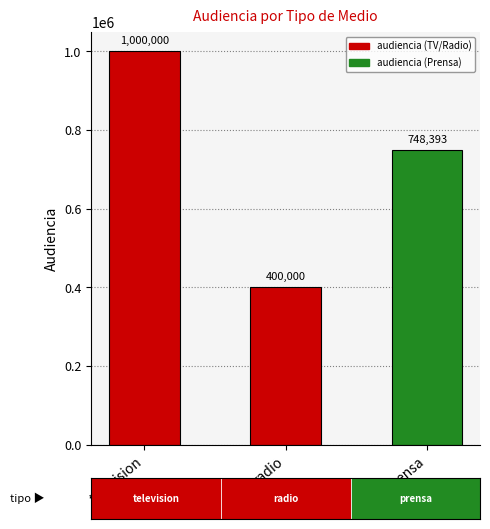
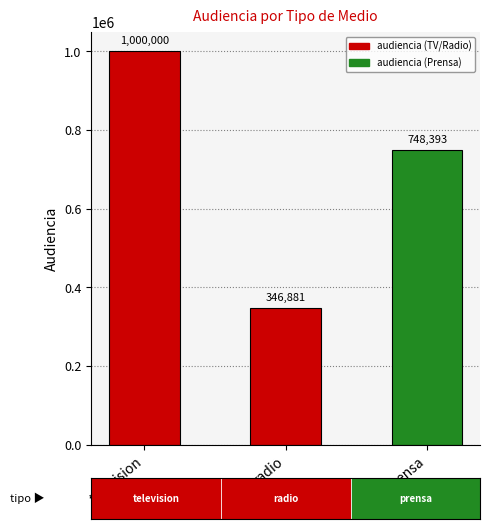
radio: 400,000 -> 346,881
